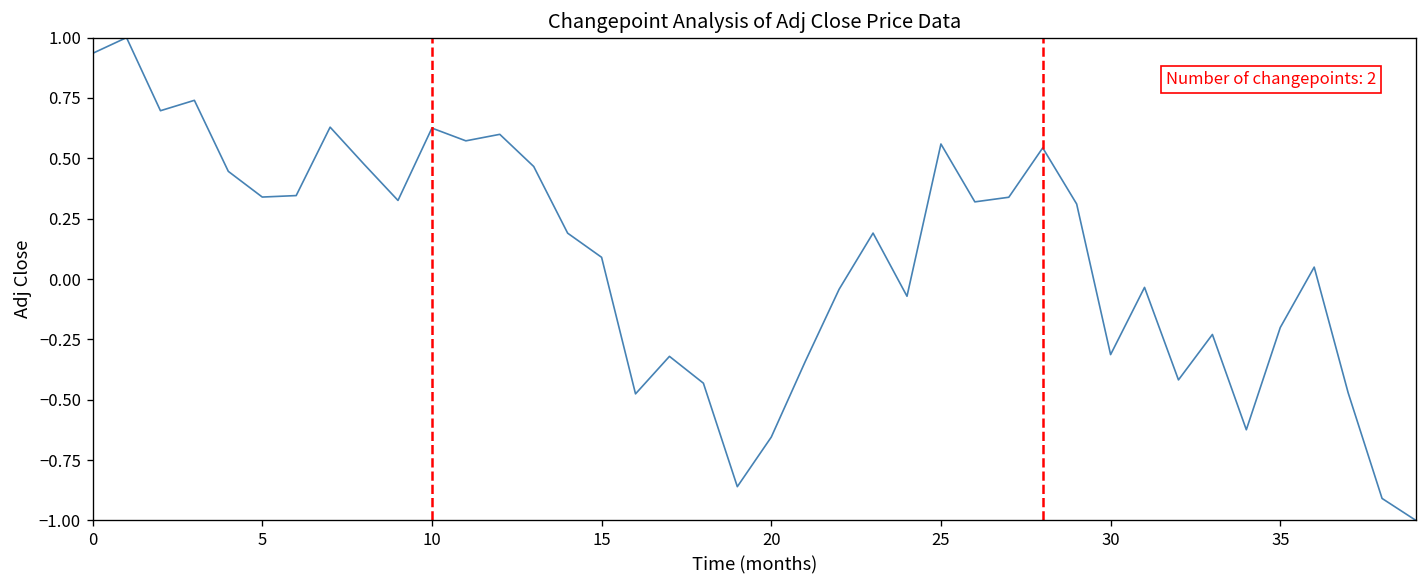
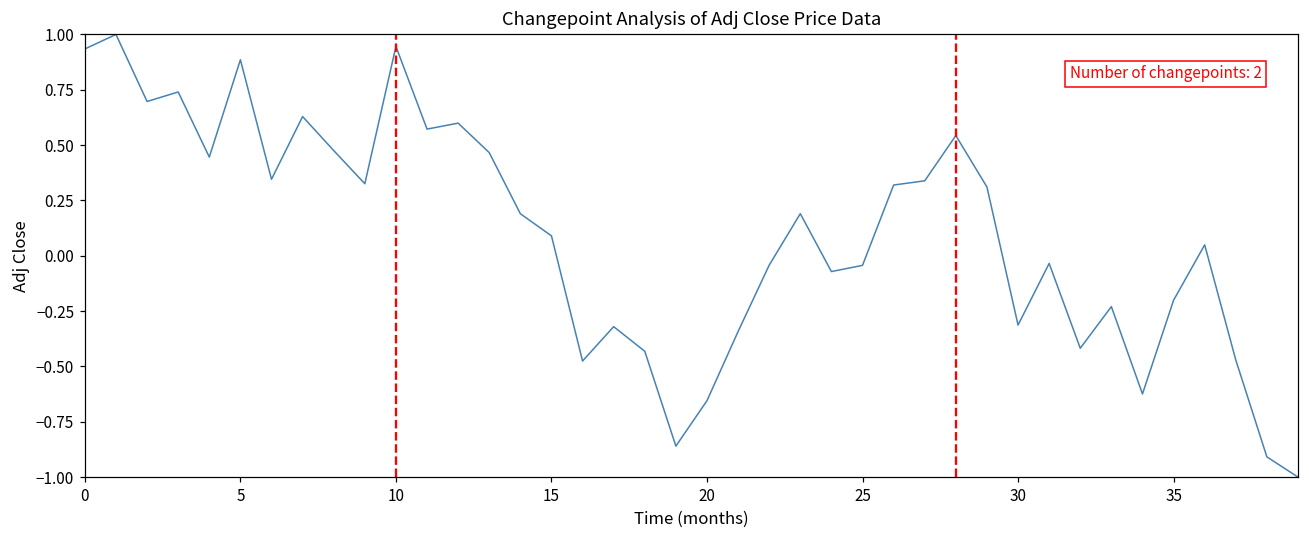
5: 0.34 -> 0.89
10: 0.63 -> 0.95
25: 0.56 -> -0.04
